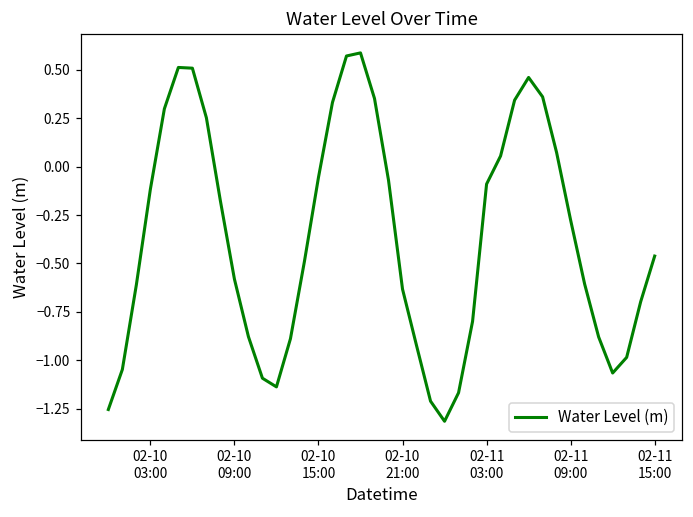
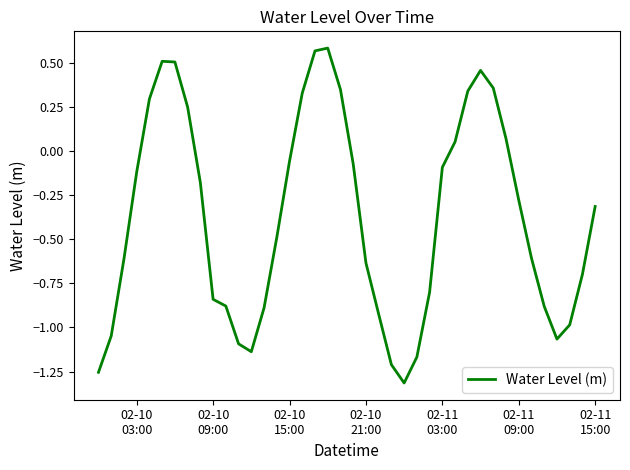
02-10 09:00: -0.58 -> -0.84
02-11 15:00: -0.46 -> -0.31
